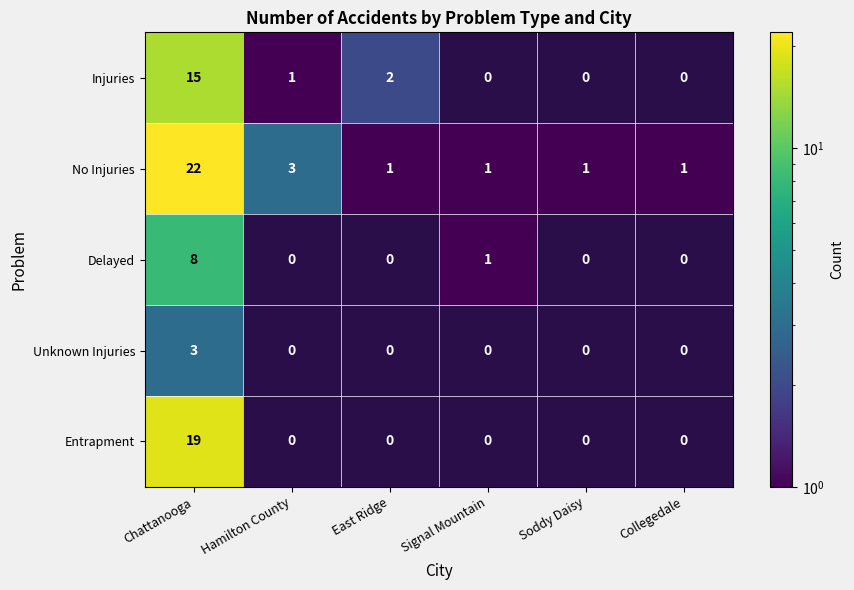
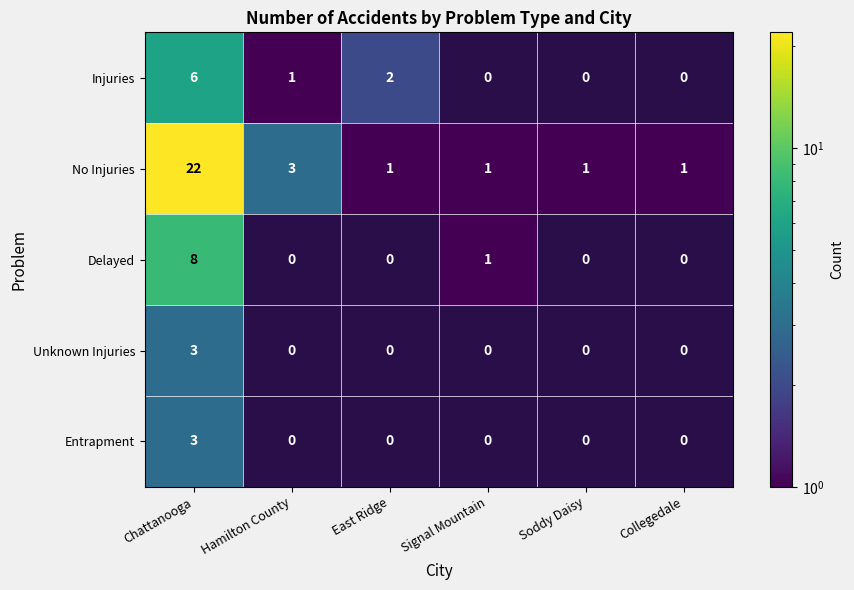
Injuries, Chattanooga: 15 -> 6
Entrapment, Chattanooga: 19 -> 3
